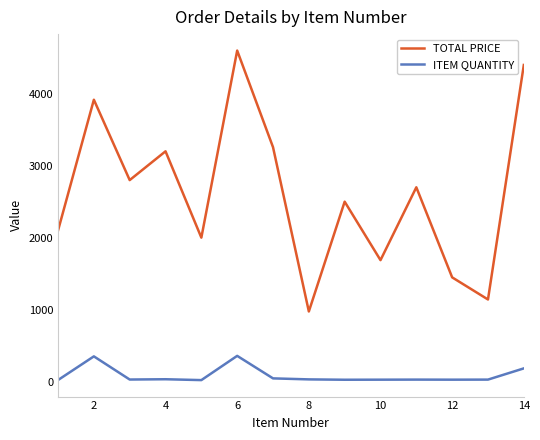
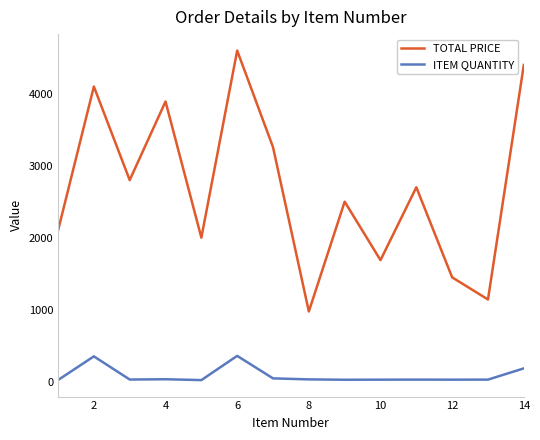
TOTAL PRICE, 2: 3900 -> 4100
TOTAL PRICE, 4: 3200 -> 3900
